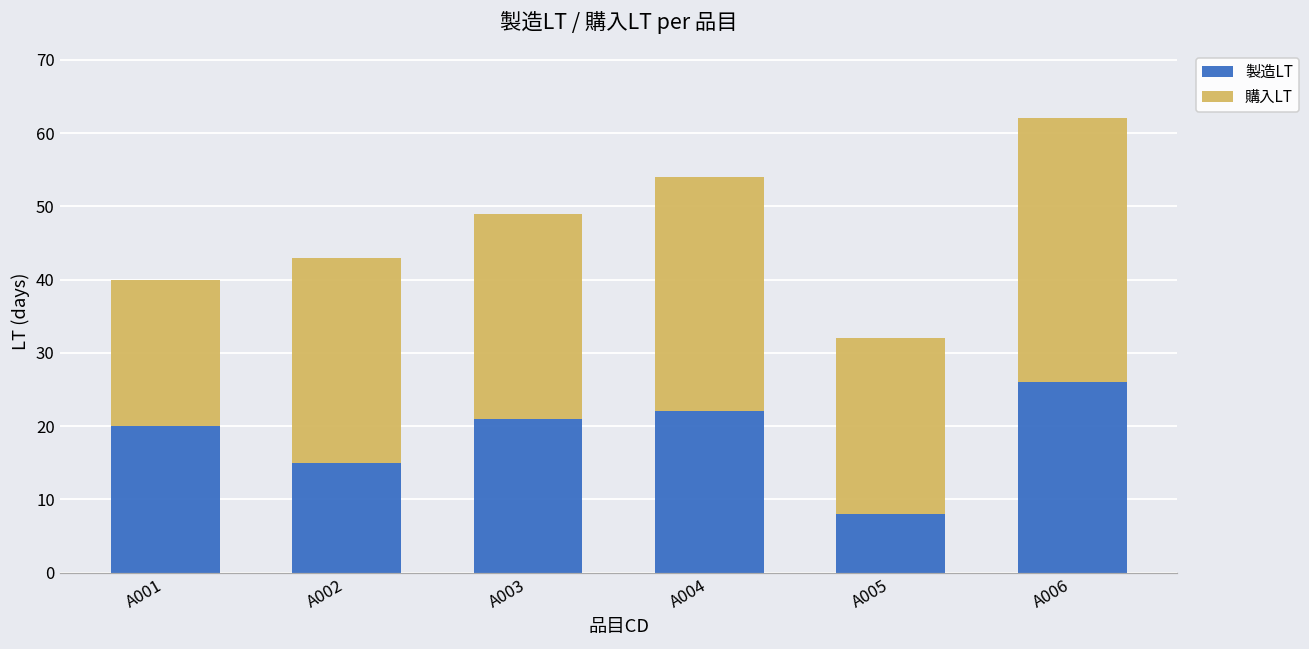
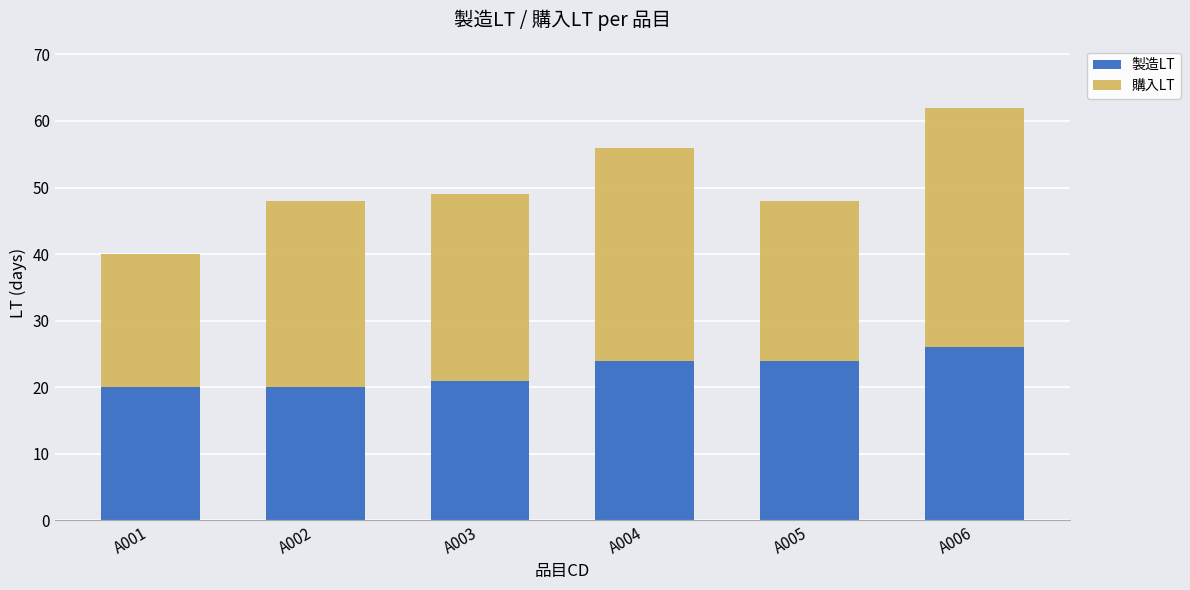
製造LT, A002: 15 -> 20
製造LT, A004: 22 -> 24
製造LT, A005: 8 -> 24
